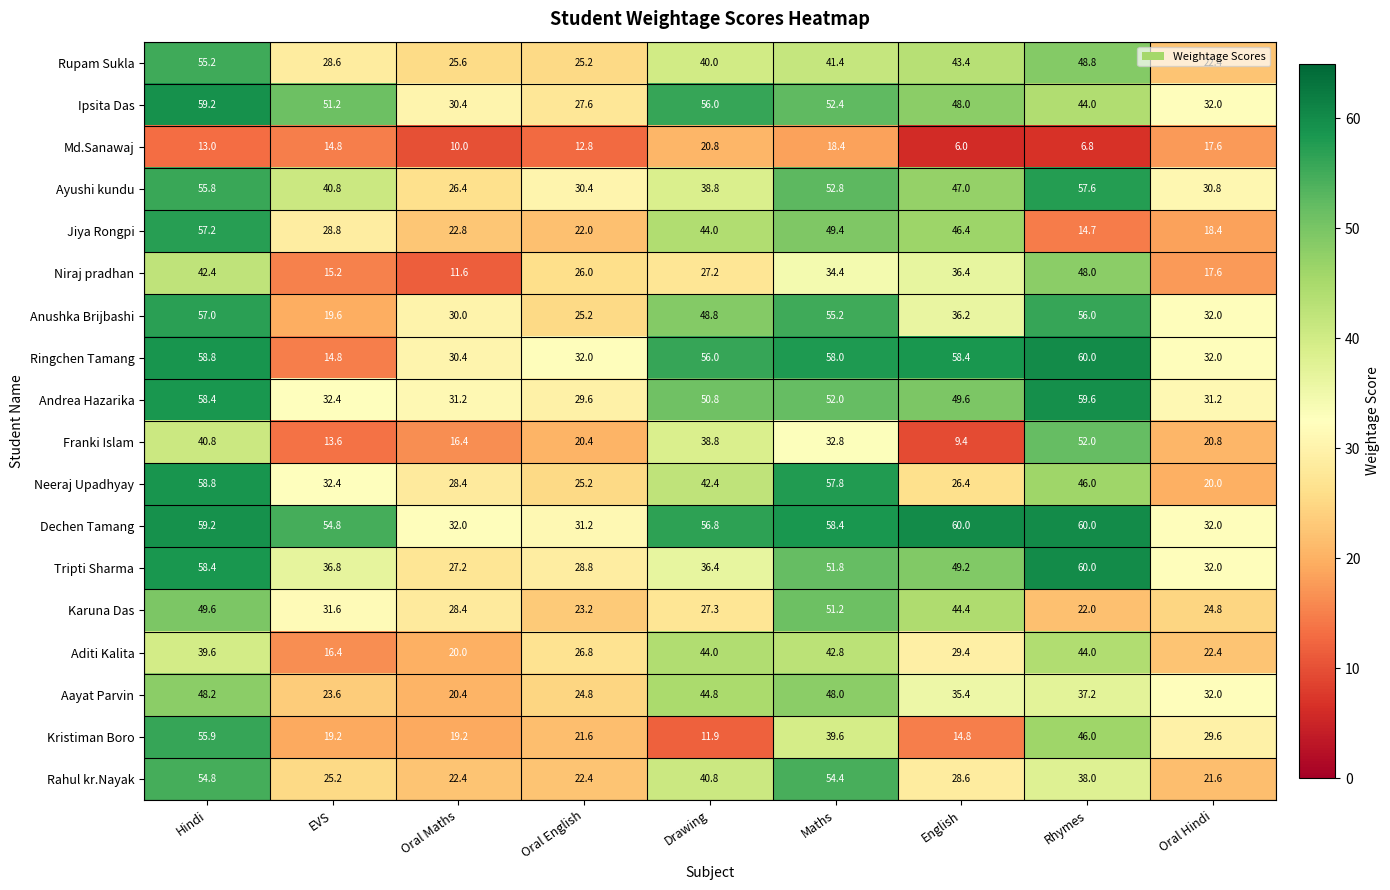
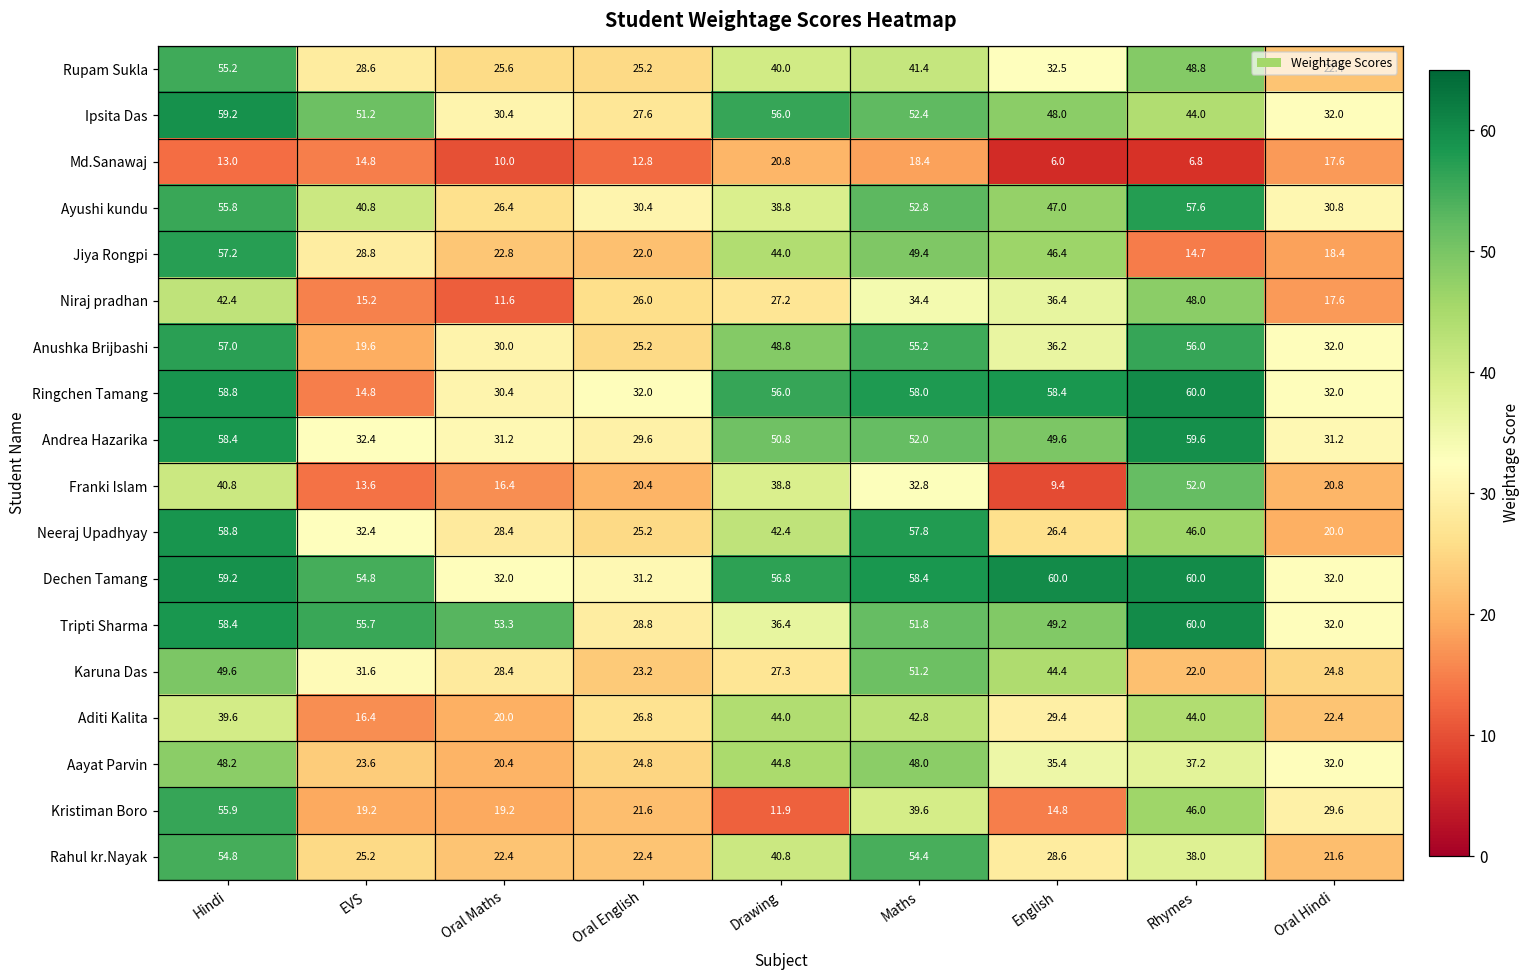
Rupam Sukla, English: 43.4 -> 32.5
Tripti Sharma, EVS: 36.8 -> 55.7
Tripti Sharma, Oral Maths: 27.2 -> 53.3
